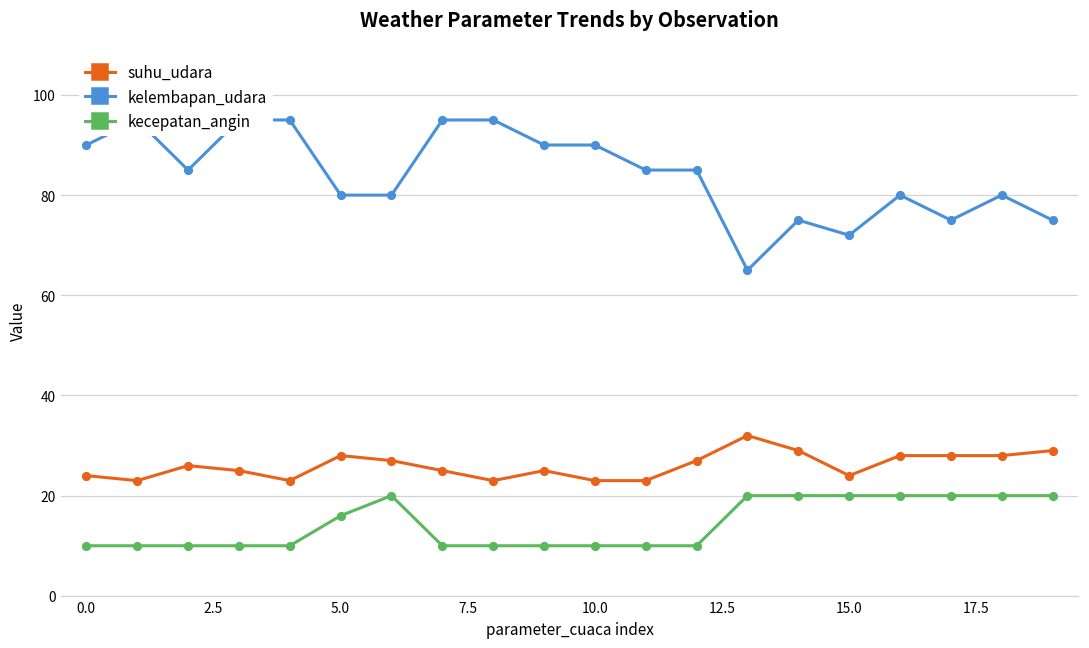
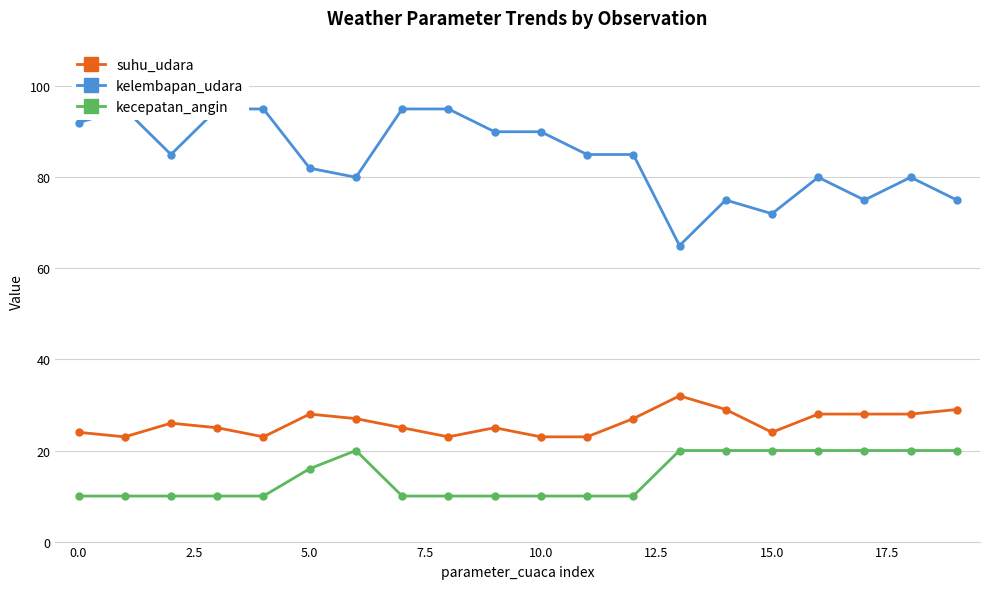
kelembapan_udara, 0.0: 90 -> 92
kelembapan_udara, 5.0: 80 -> 82
